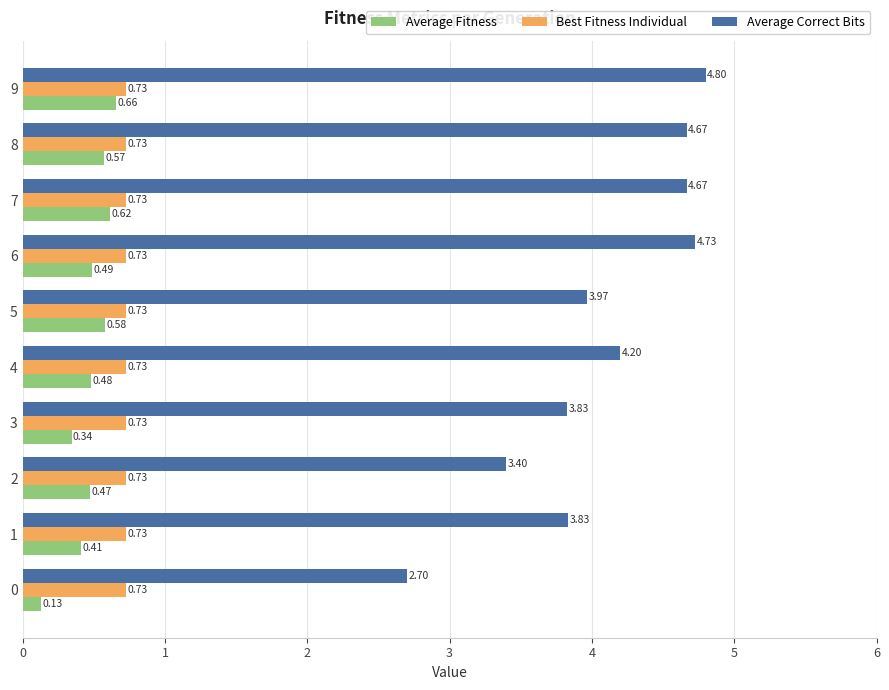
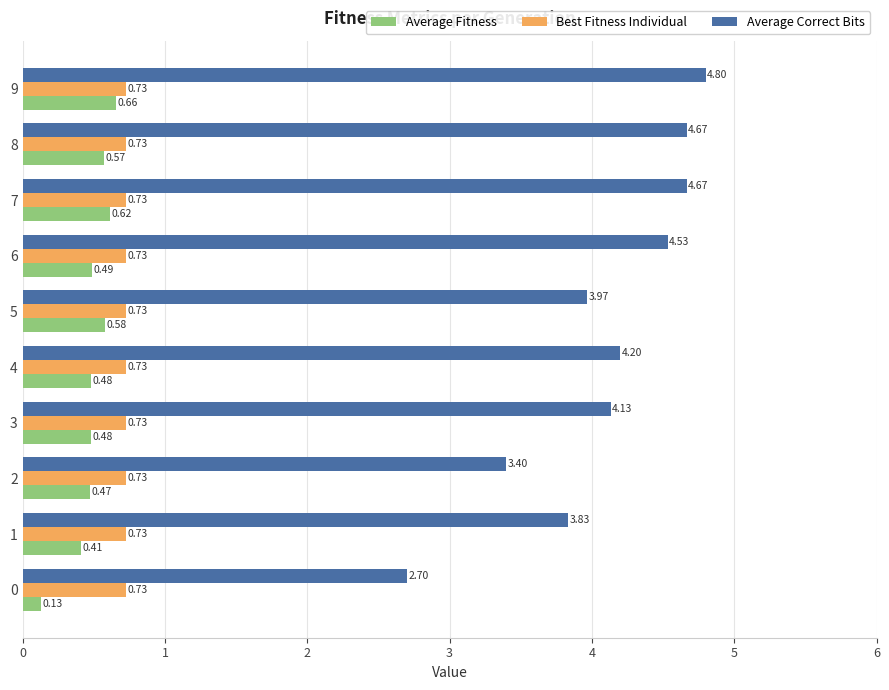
Average Correct Bits, 6: 4.73 -> 4.53
Average Correct Bits, 3: 3.83 -> 4.13
Average Fitness, 3: 0.34 -> 0.48
